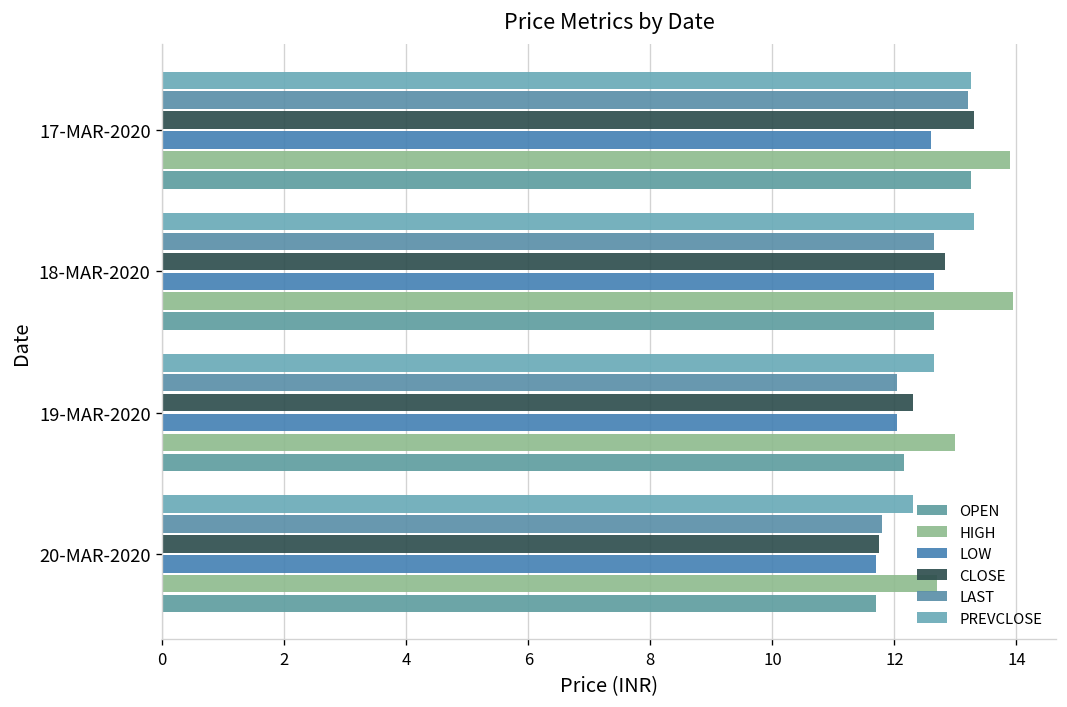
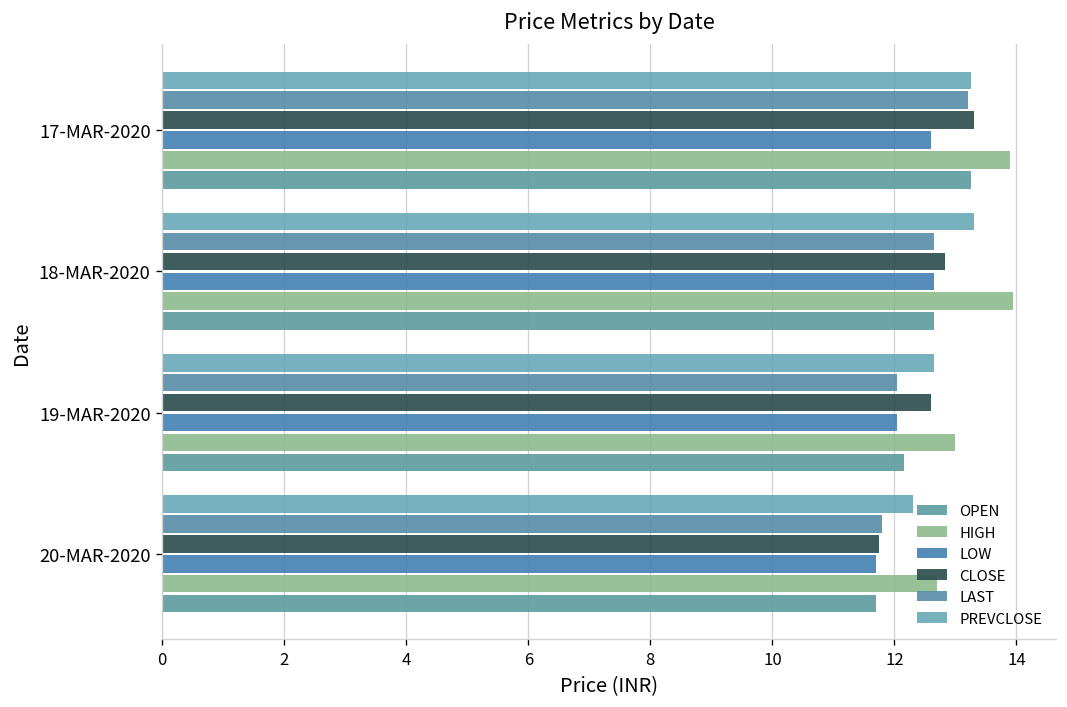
CLOSE, 19-MAR-2020: 12.3 -> 12.6
